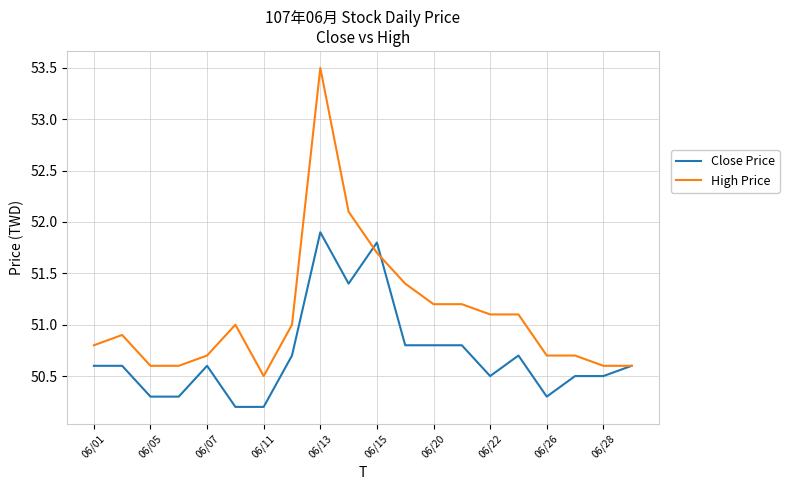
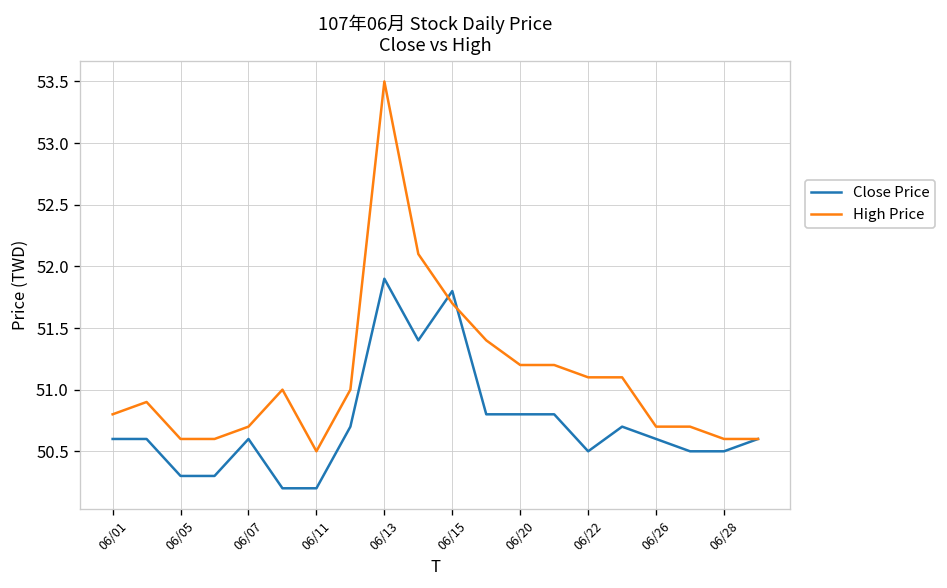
Close Price, 06/26: 50.3 -> 50.6
